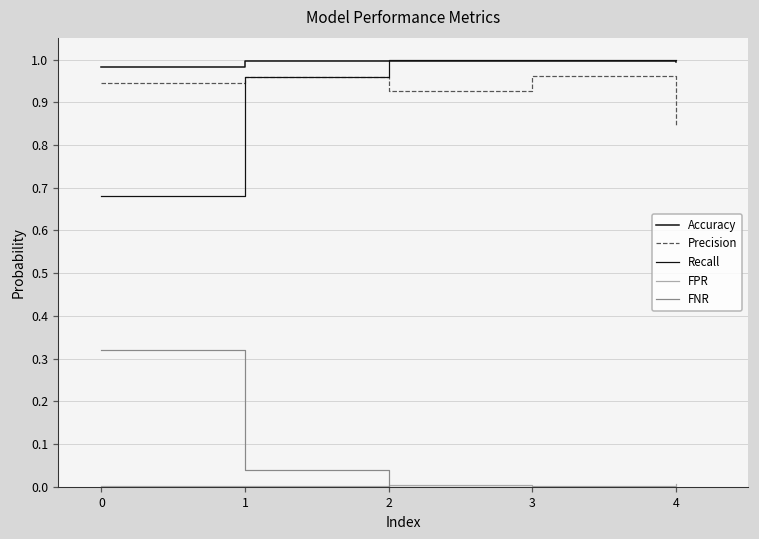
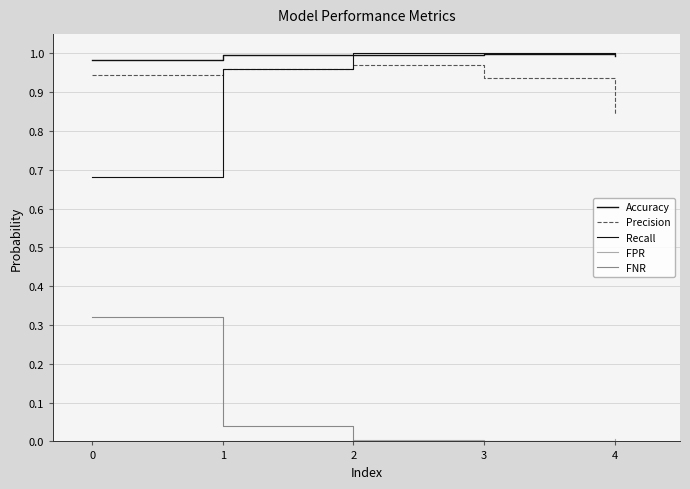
Precision, 2: 0.93 -> 0.97
Precision, 3: 0.96 -> 0.94
